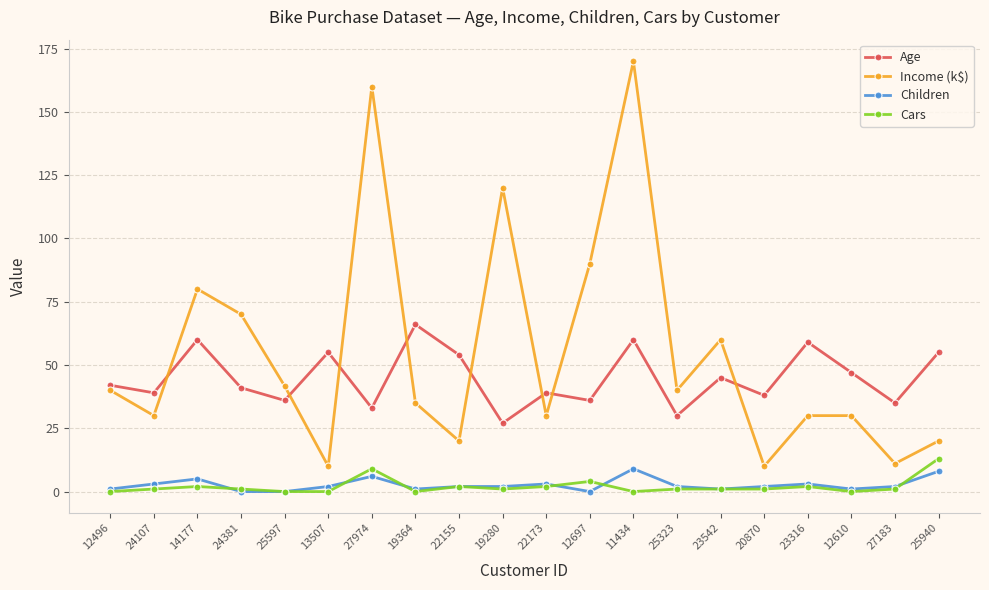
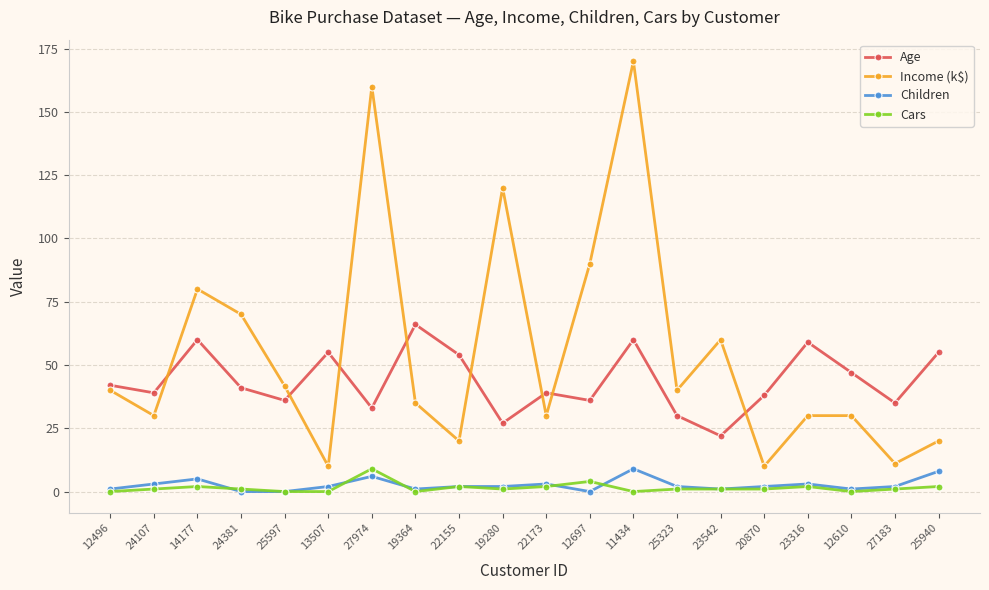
Age, 23542: 45 -> 22
Cars, 25940: 13 -> 2
